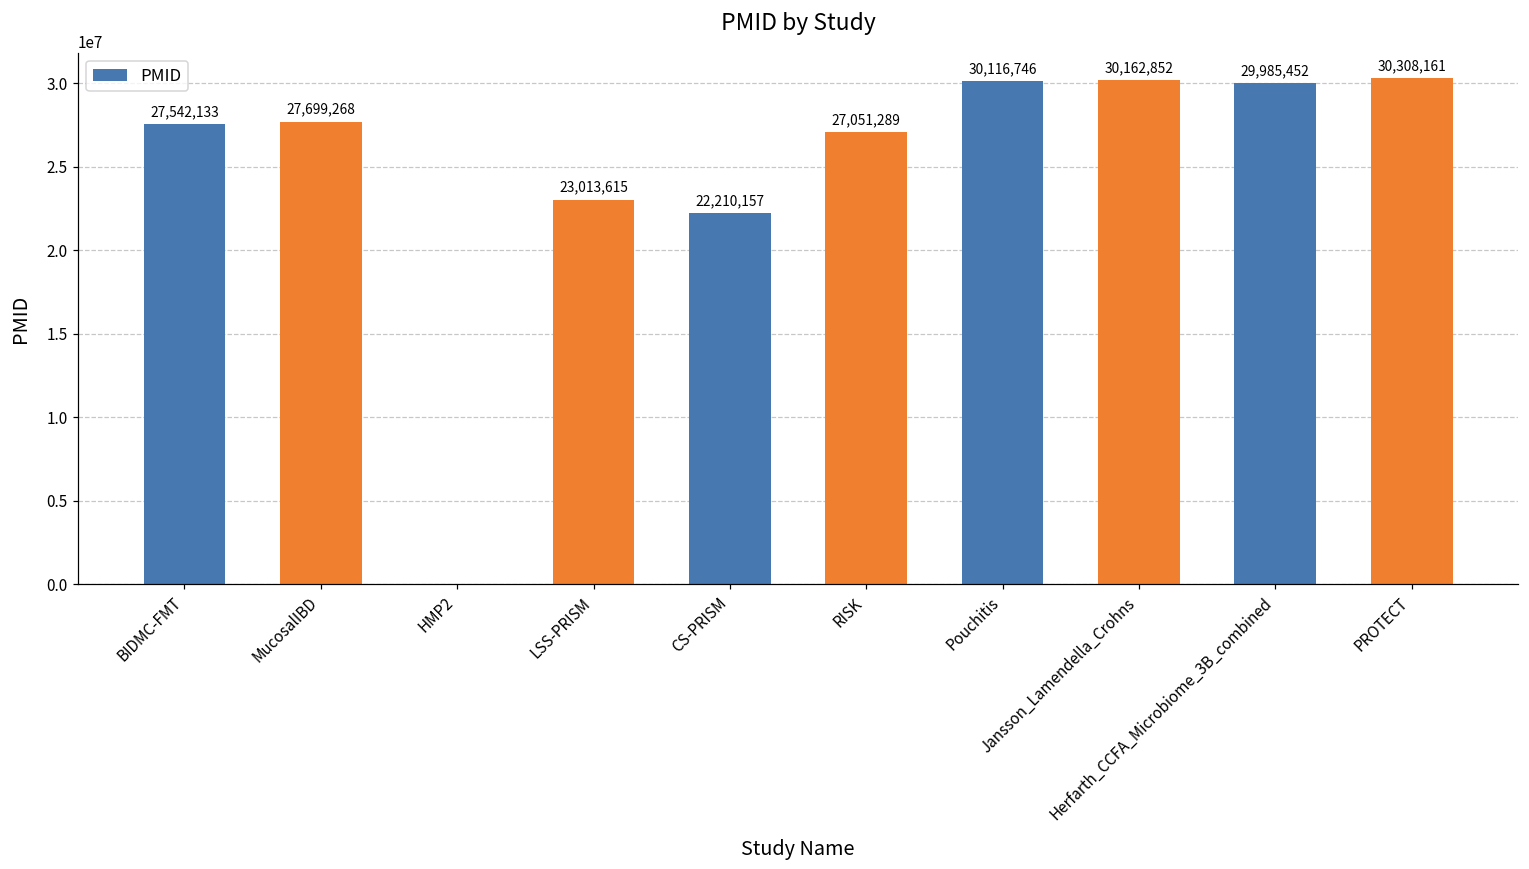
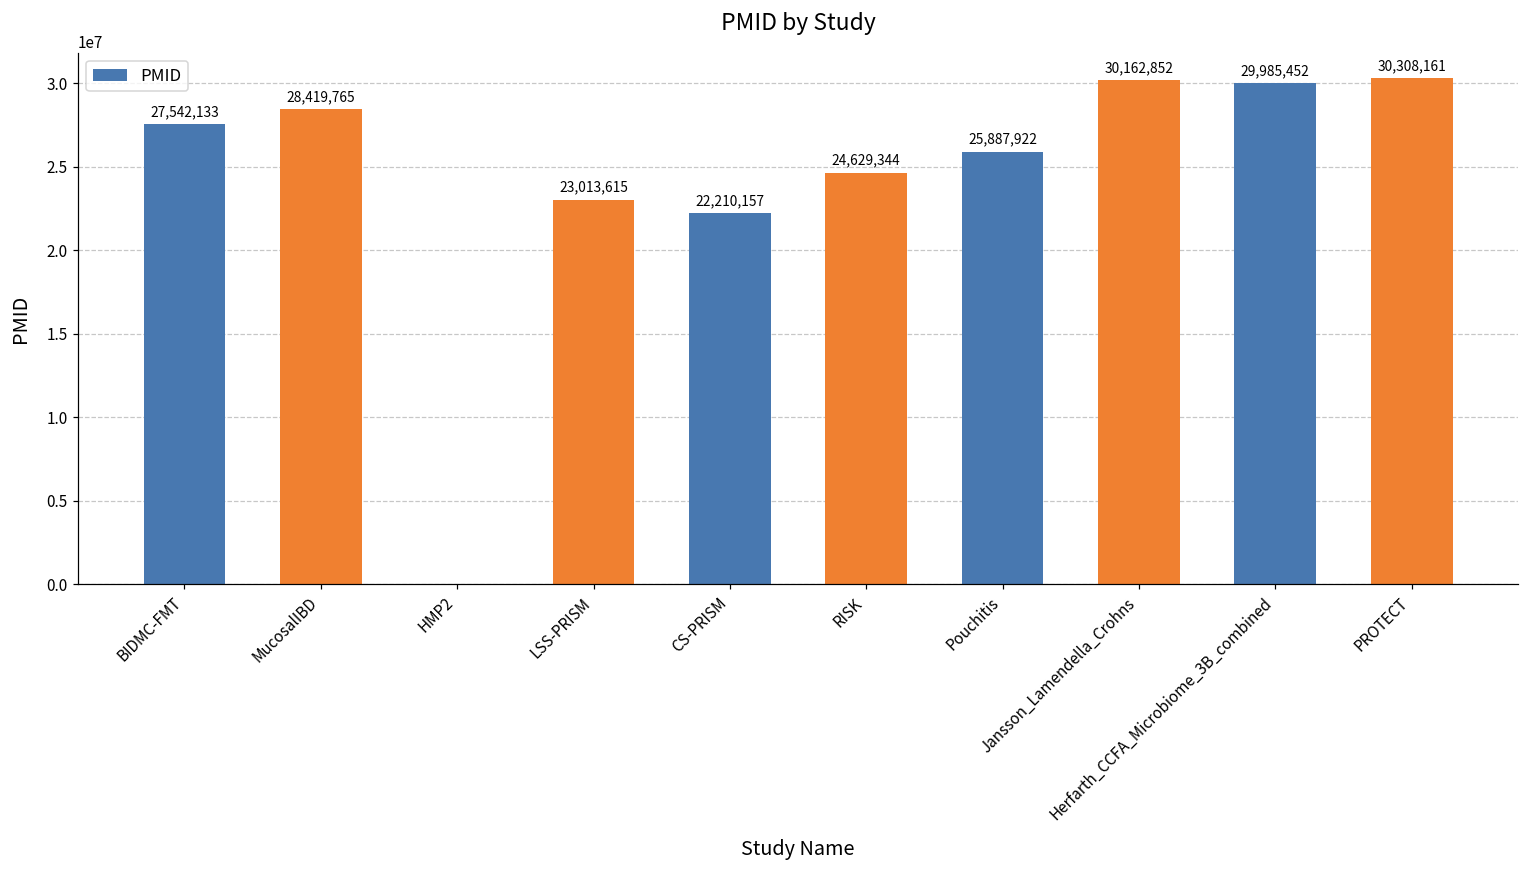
MucosalIBD: 27,699,268 -> 28,419,765
RISK: 27,051,289 -> 24,629,344
Pouchitis: 30,116,746 -> 25,887,922
